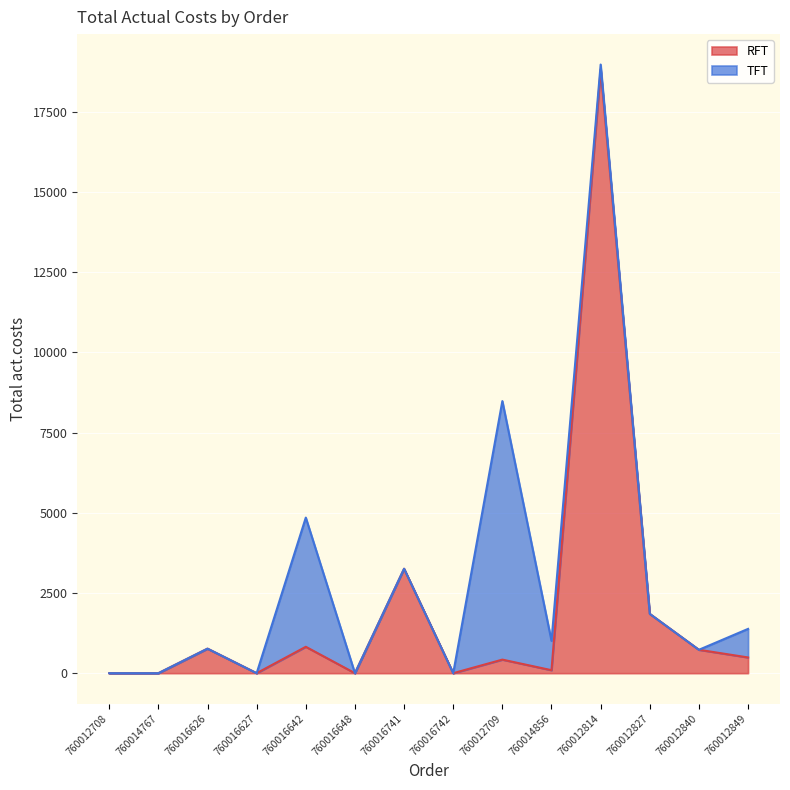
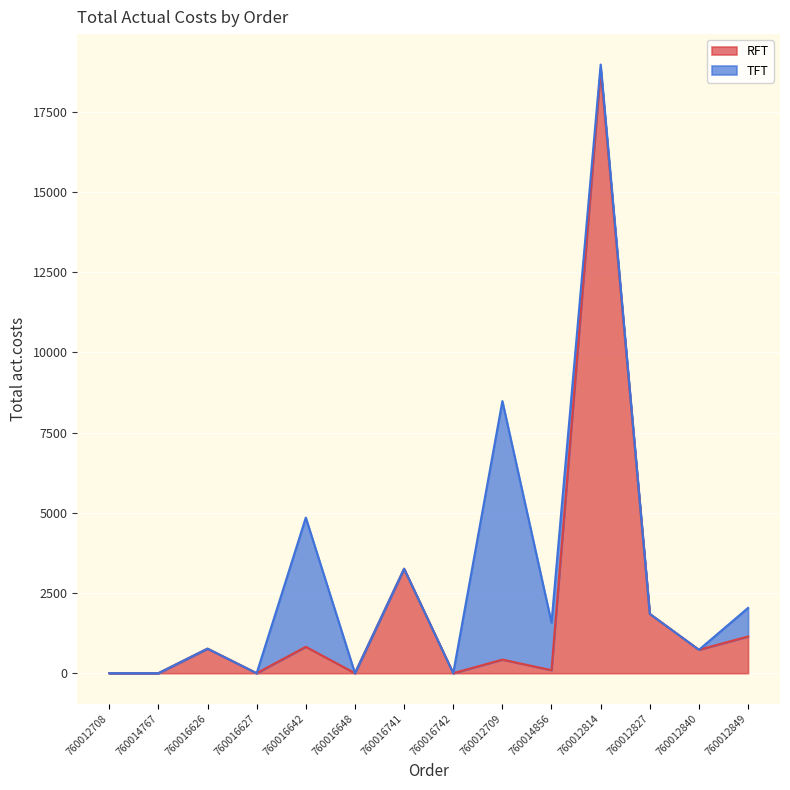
TFT, 760014856: 900 -> 1500
RFT, 760012849: 500 -> 1100
